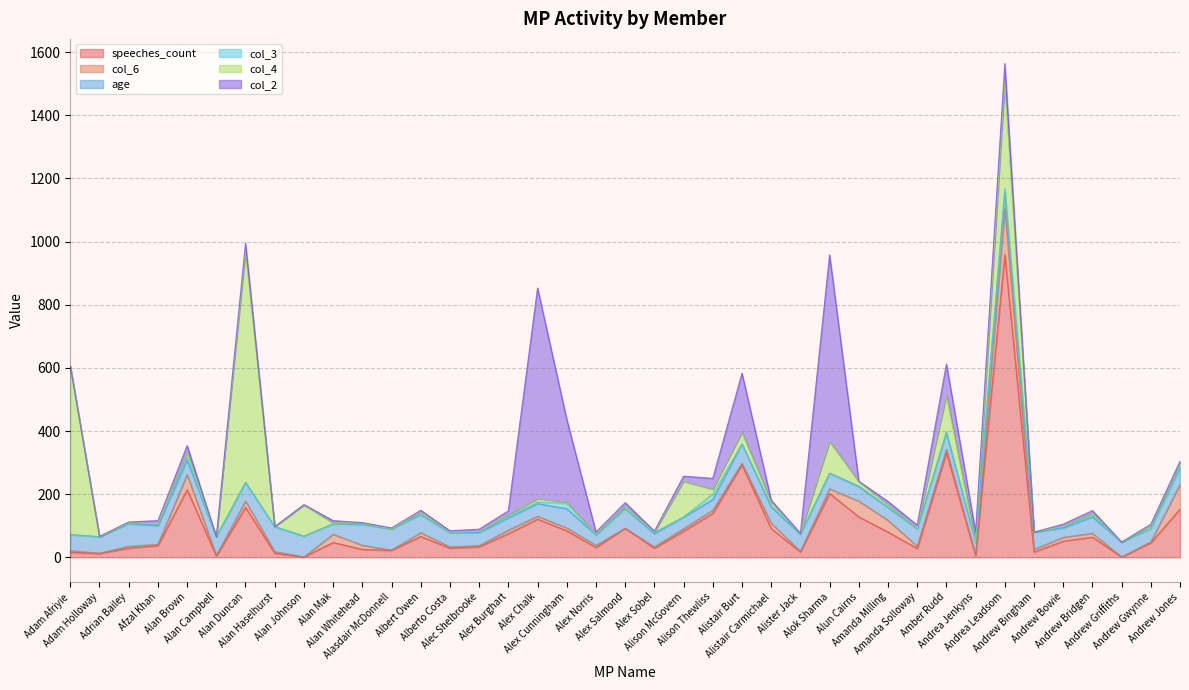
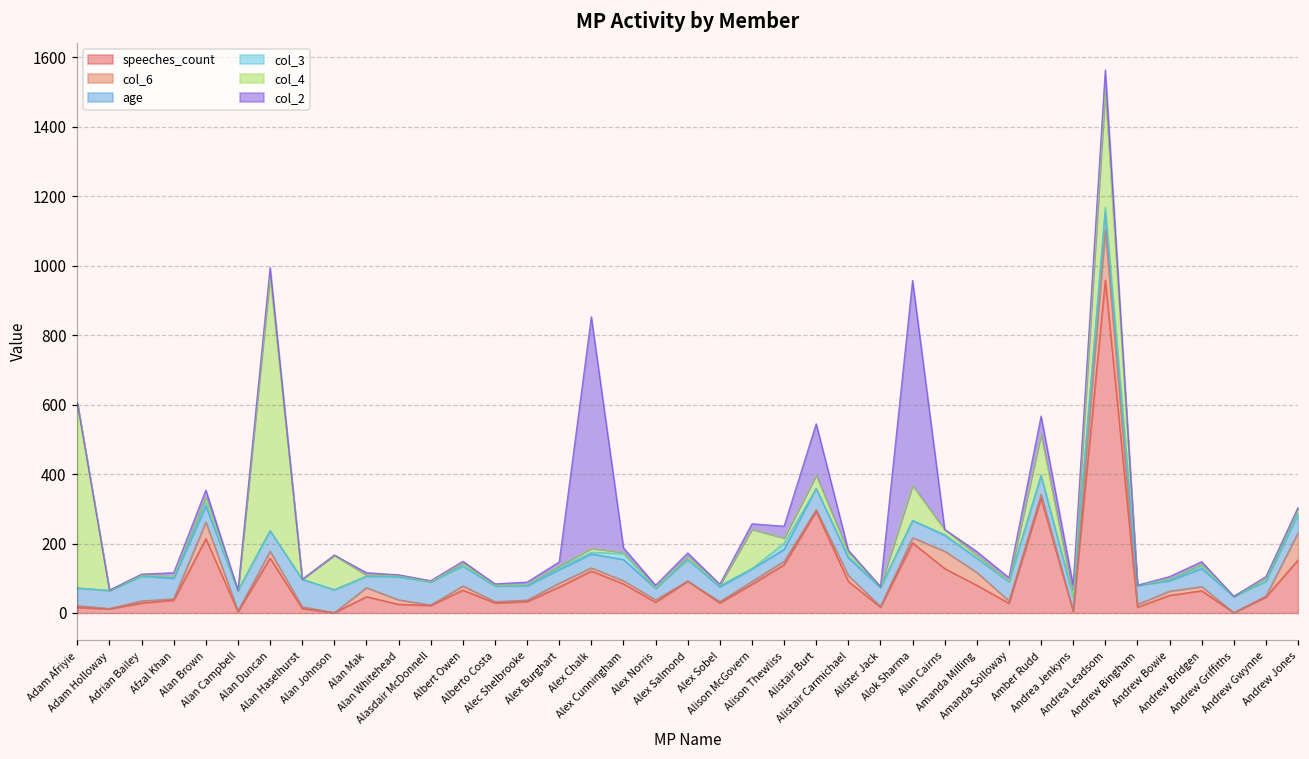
col_2, Alex Cunningham: 260 -> 10
col_2, Alistair Burt: 190 -> 150
col_2, Amber Rudd: 100 -> 50
